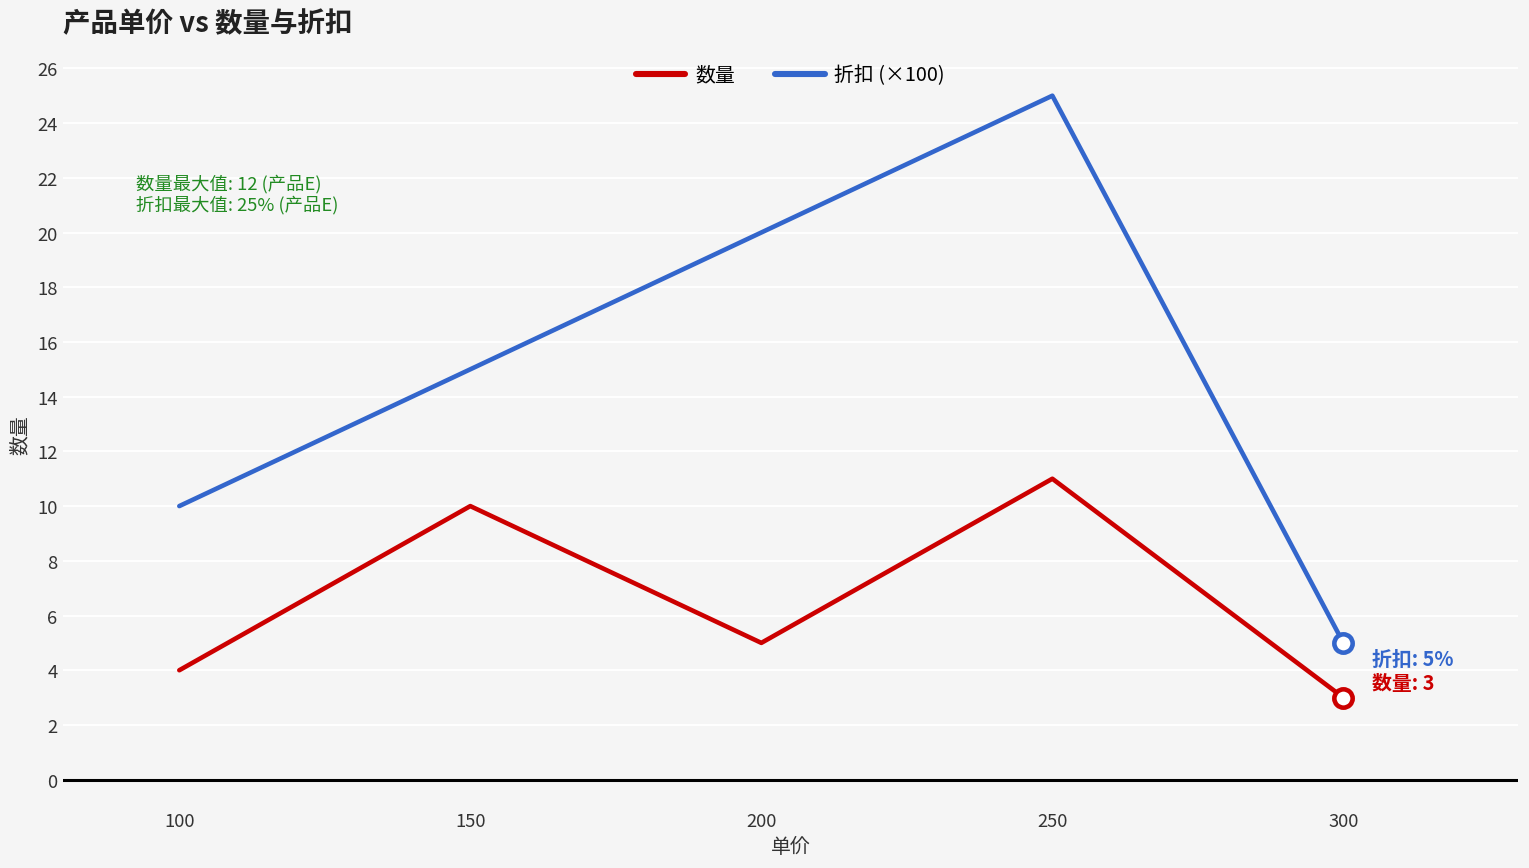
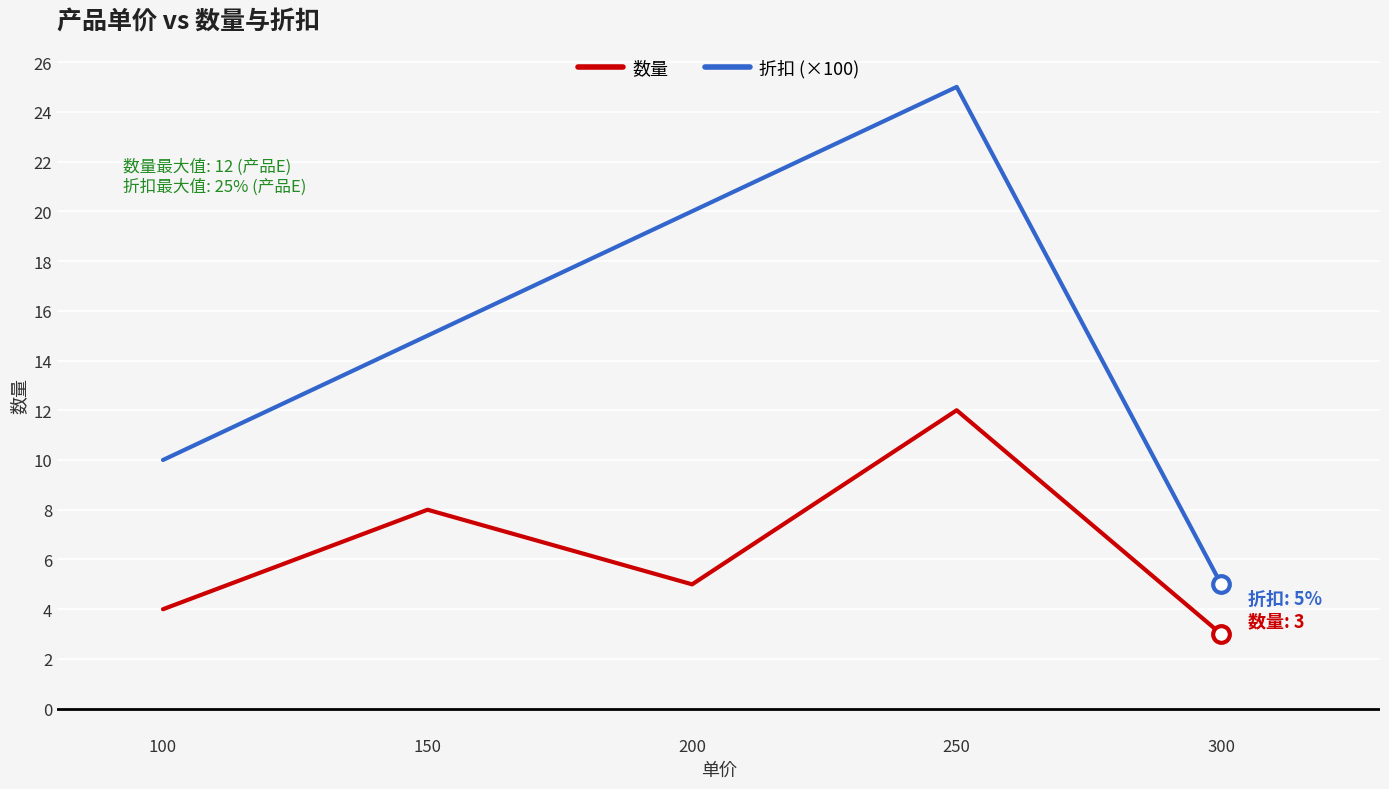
数量, 150: 10 -> 8
数量, 250: 11 -> 12
